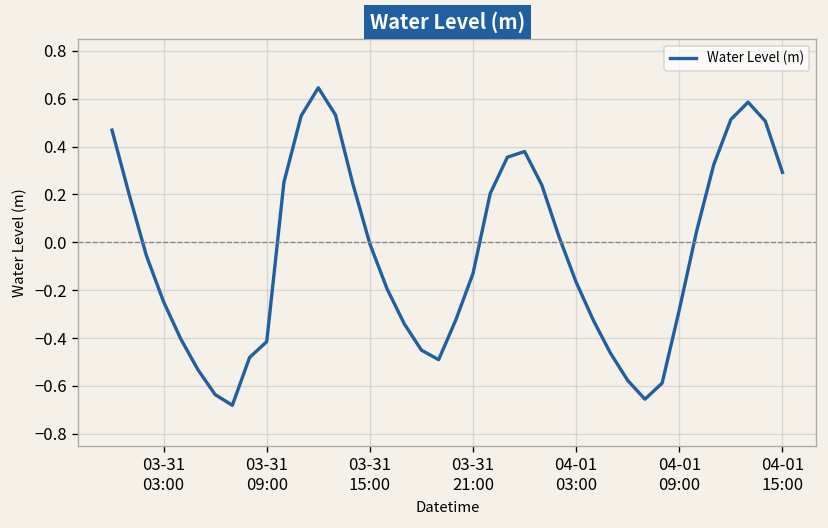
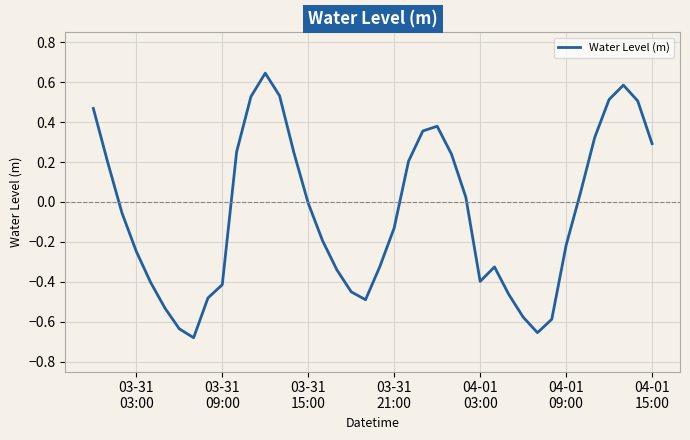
04-01 03:00: -0.17 -> -0.40
04-01 09:00: -0.28 -> -0.22
